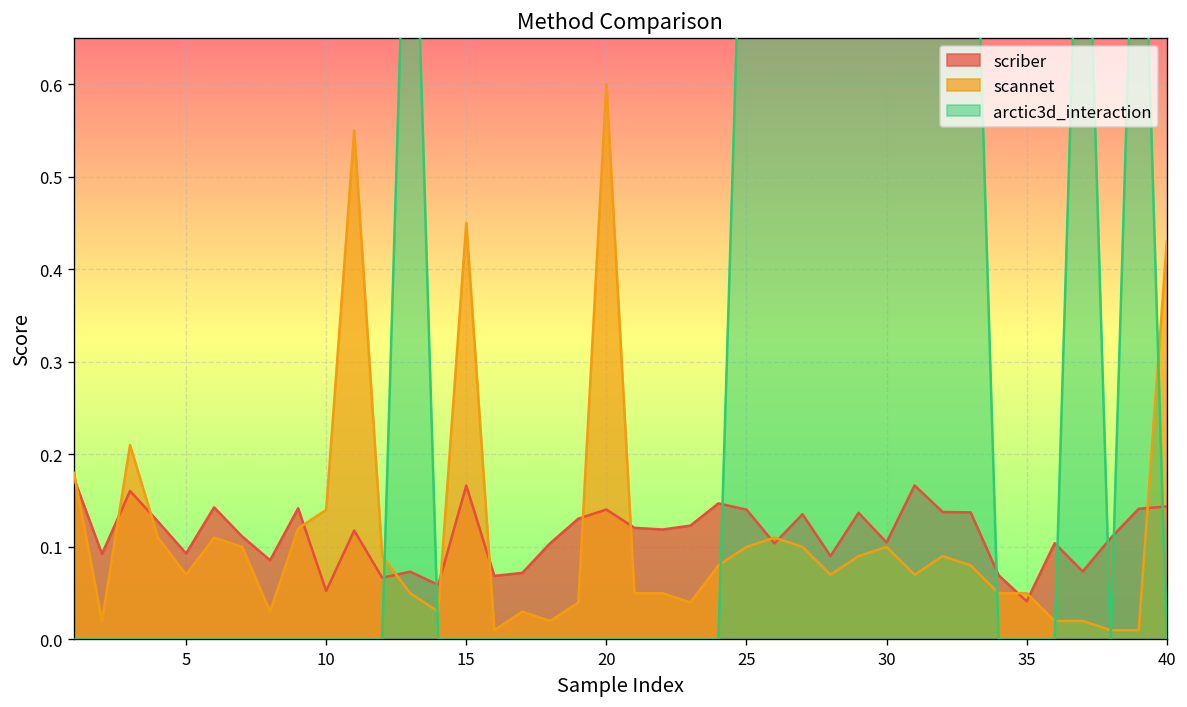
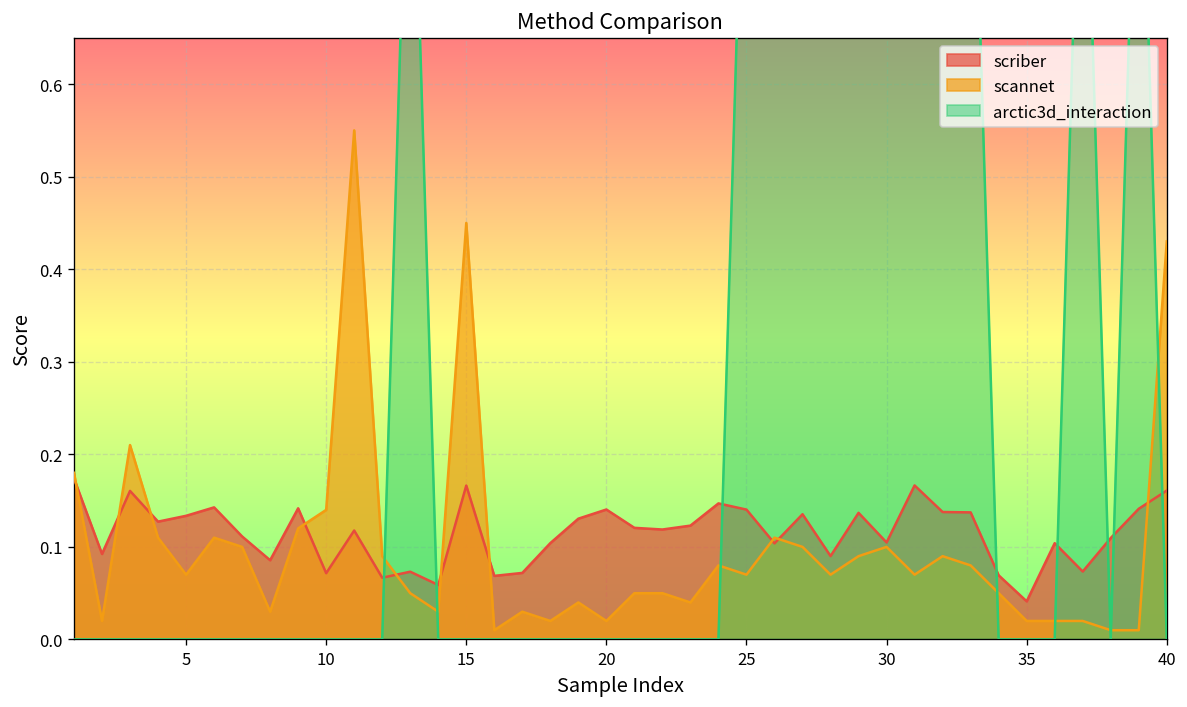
scriber, 5: 0.09 -> 0.13
scriber, 10: 0.05 -> 0.07
scannet, 20: 0.60 -> 0.02
scannet, 25: 0.10 -> 0.07
scannet, 35: 0.05 -> 0.02
scriber, 40: 0.14 -> 0.16
